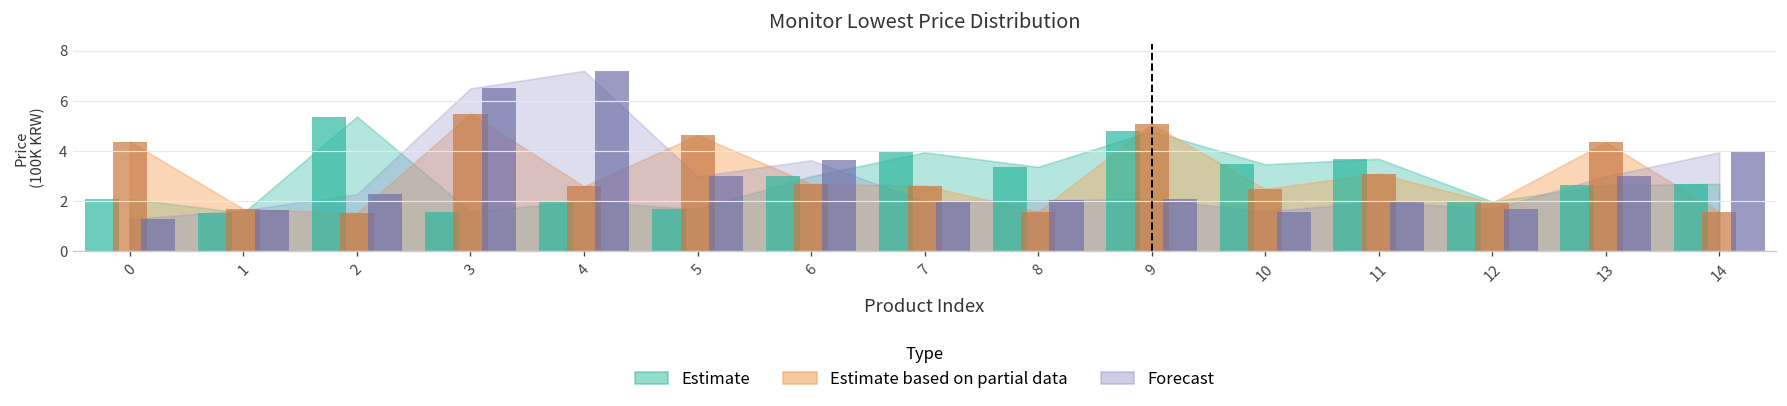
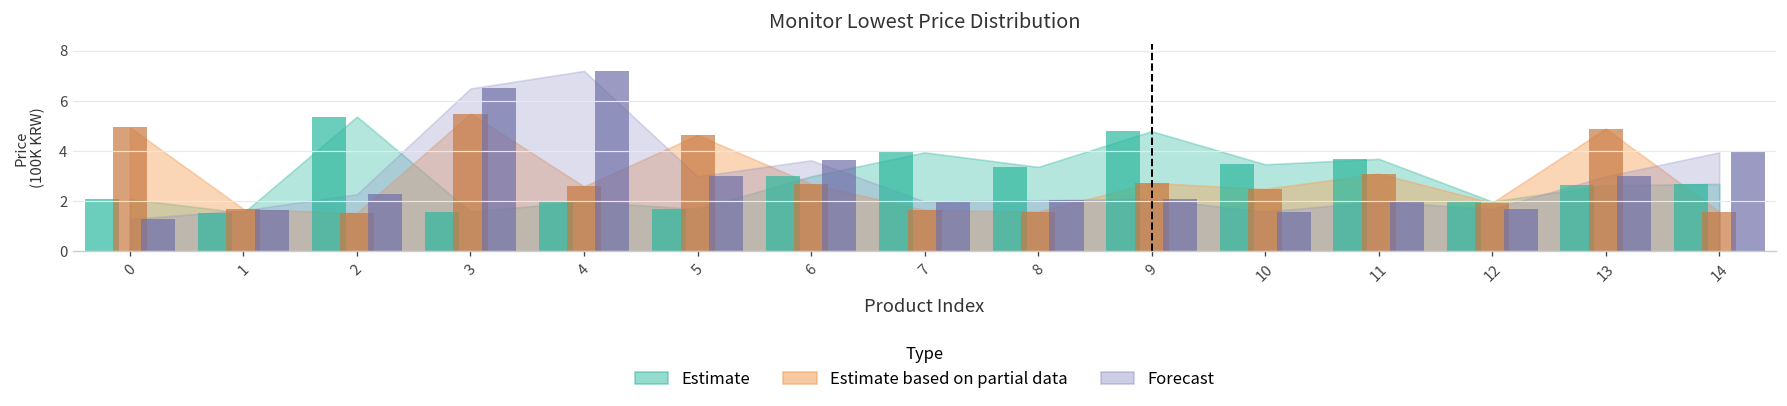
Estimate based on partial data, 0: 4.4 -> 4.9
Estimate based on partial data, 7: 2.6 -> 1.7
Estimate based on partial data, 9: 5.1 -> 2.7
Estimate based on partial data, 13: 4.3 -> 4.9
